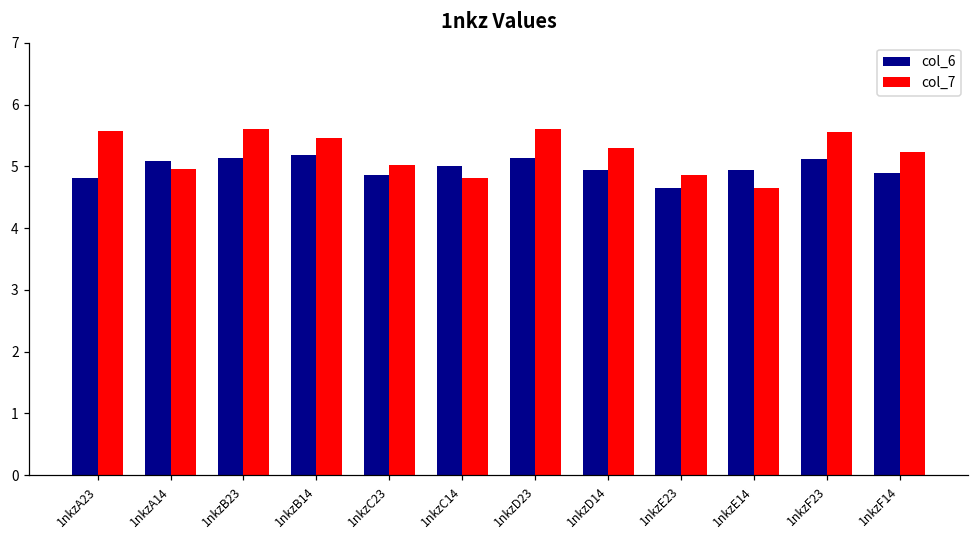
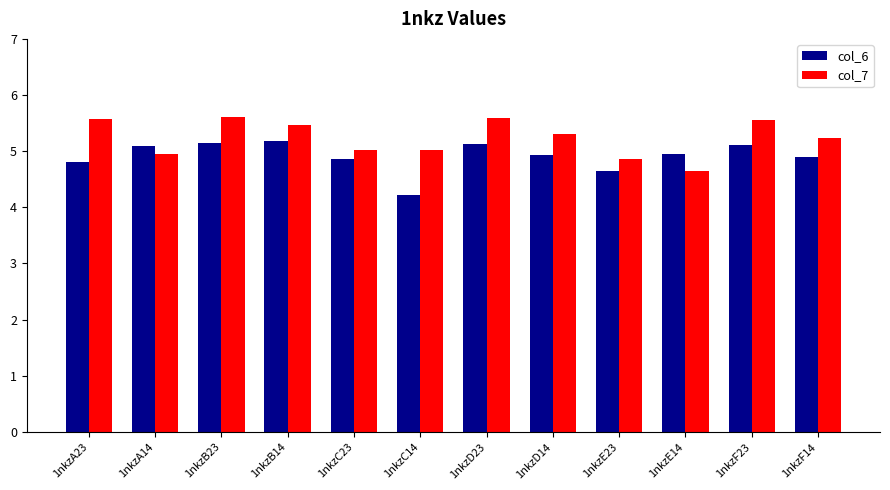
col_6, 1nkzC14: 5.0 -> 4.2
col_7, 1nkzC14: 4.8 -> 5.0
